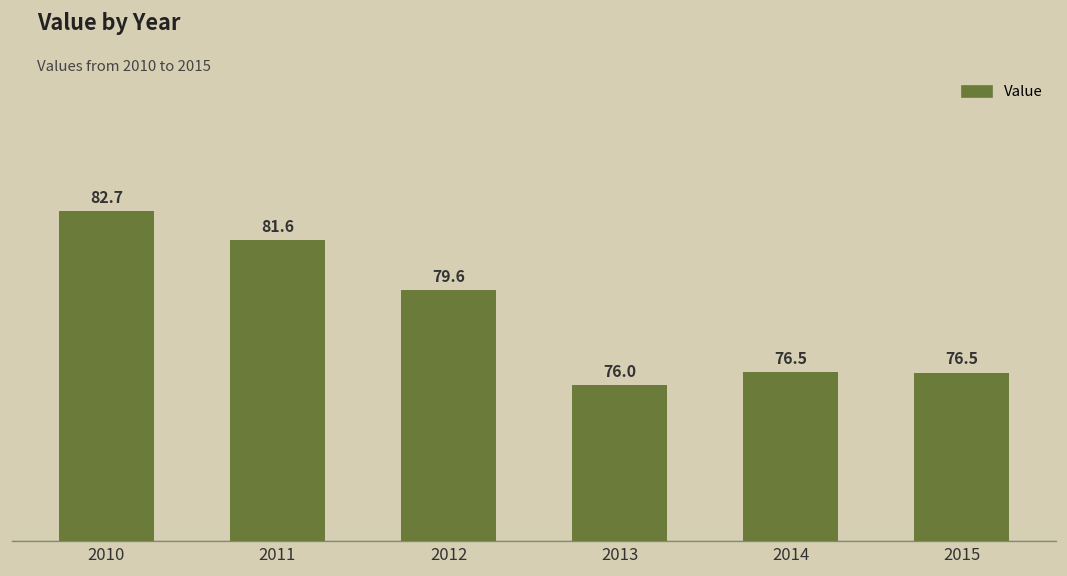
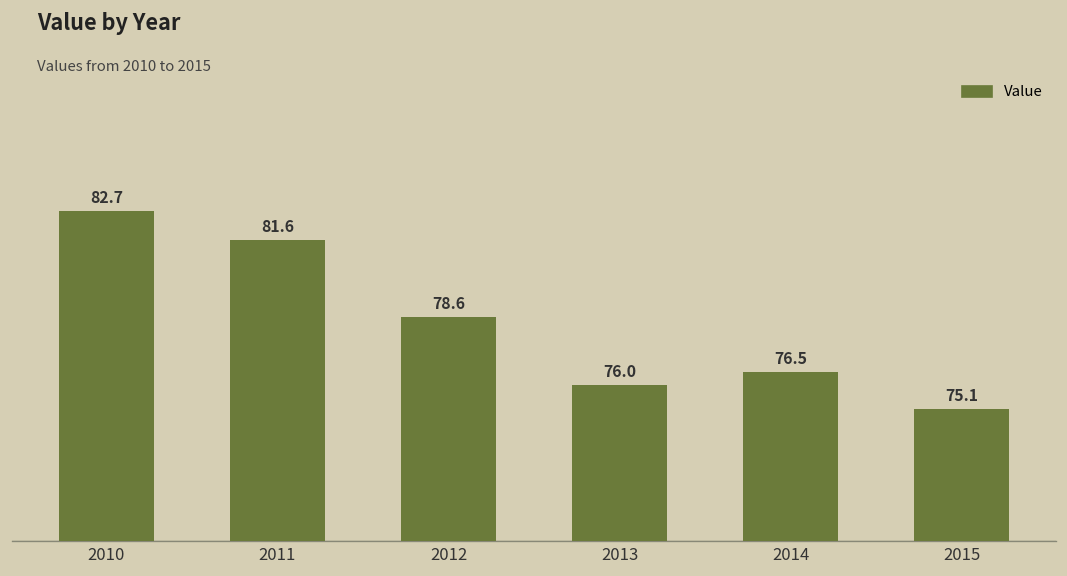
2012: 79.6 -> 78.6
2015: 76.5 -> 75.1
